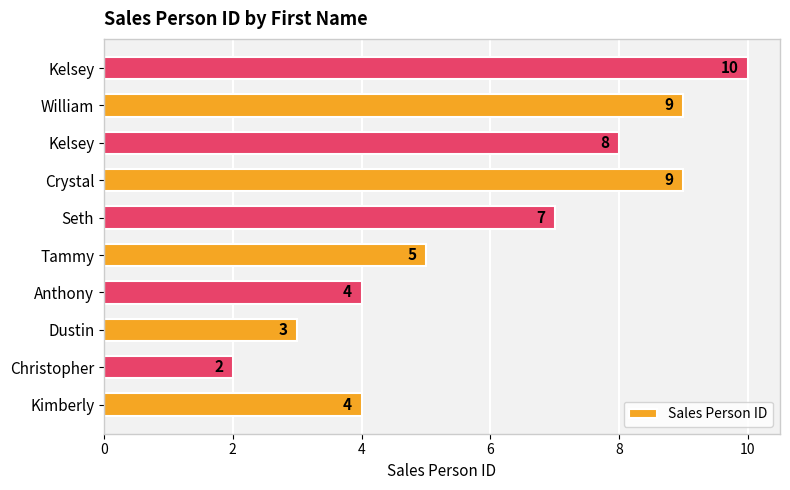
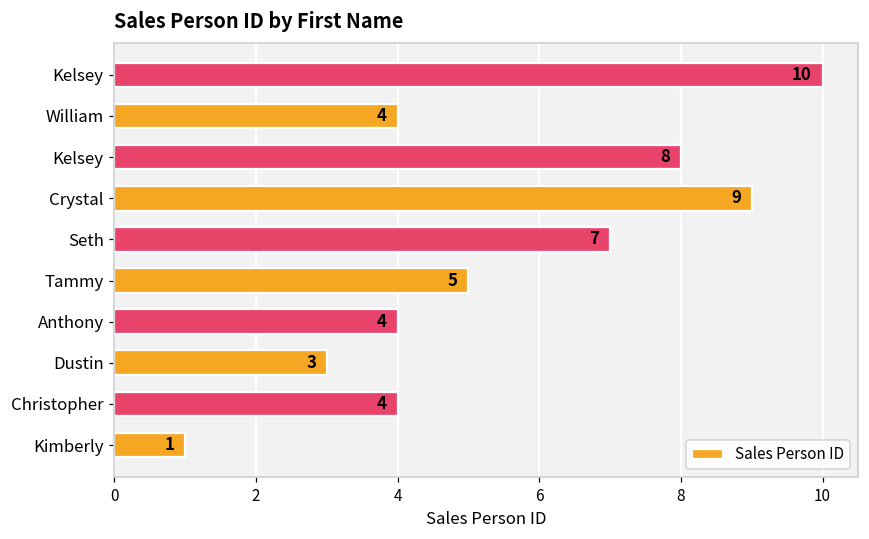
William: 9 -> 4
Christopher: 2 -> 4
Kimberly: 4 -> 1
